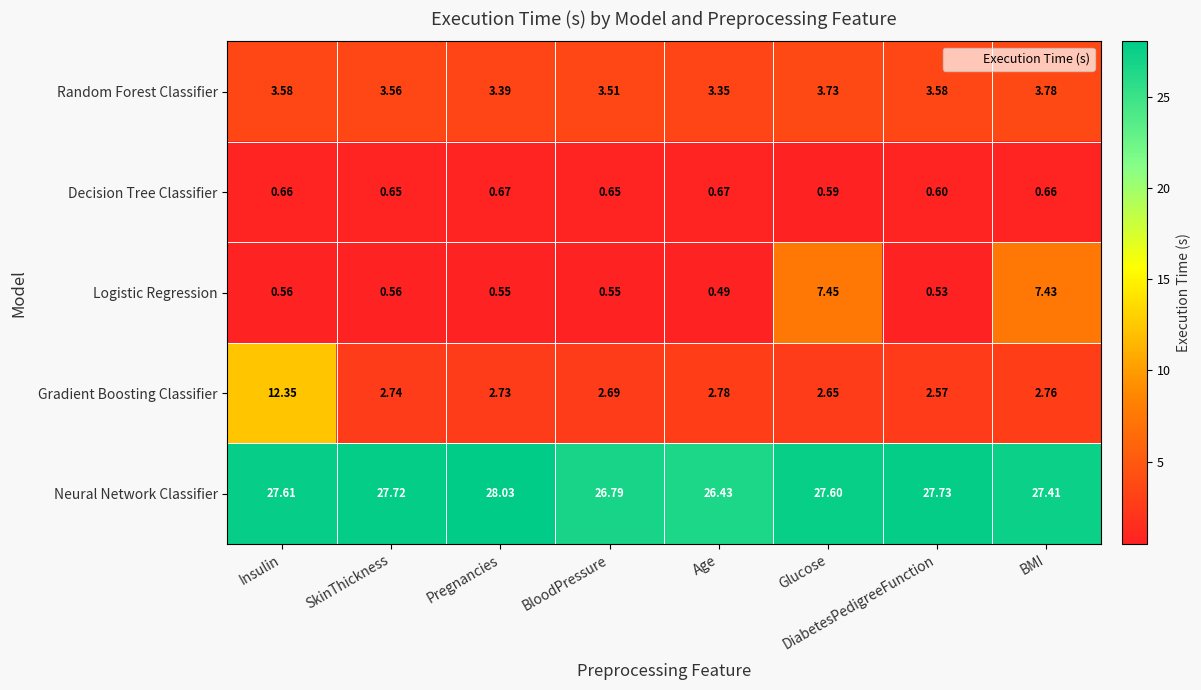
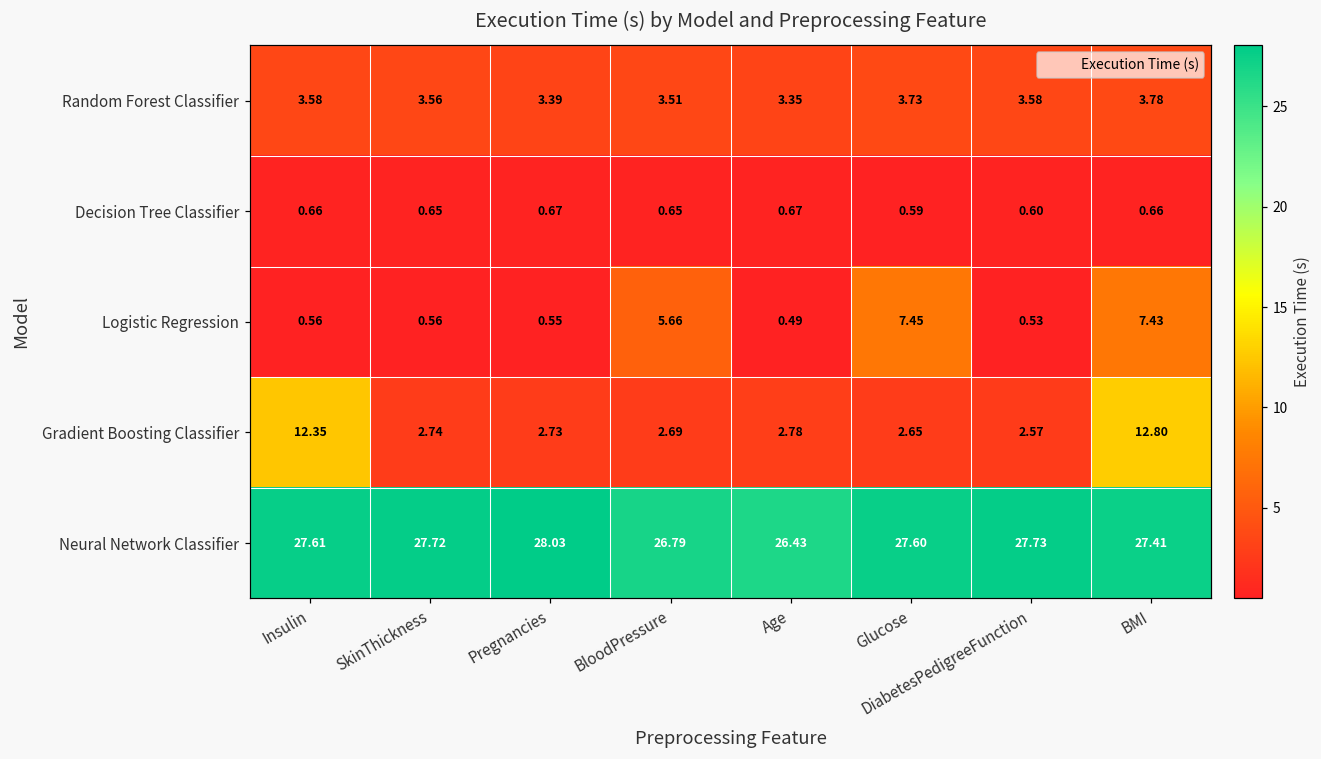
Logistic Regression, BloodPressure: 0.55 -> 5.66
Gradient Boosting Classifier, BMI: 2.76 -> 12.80
